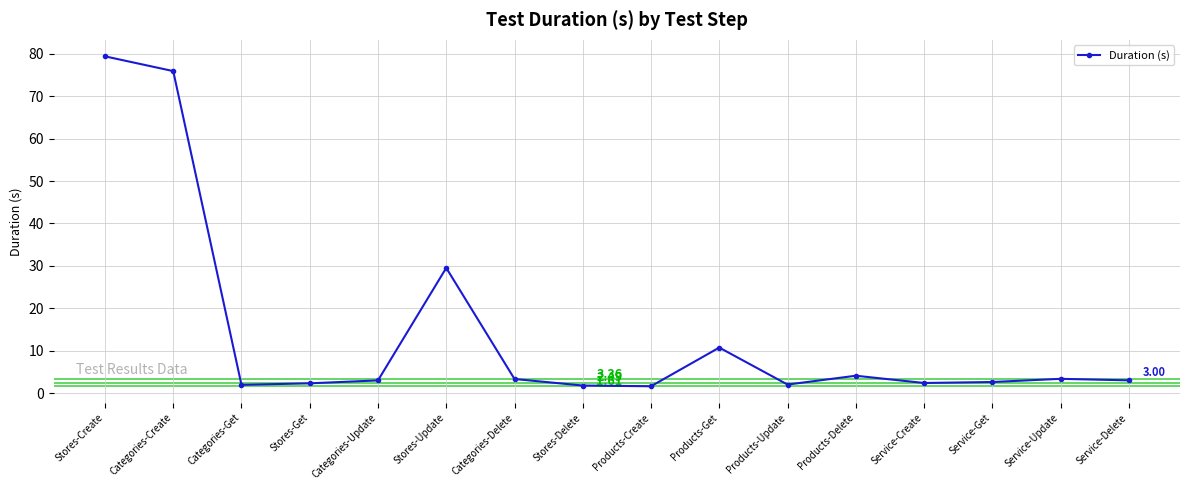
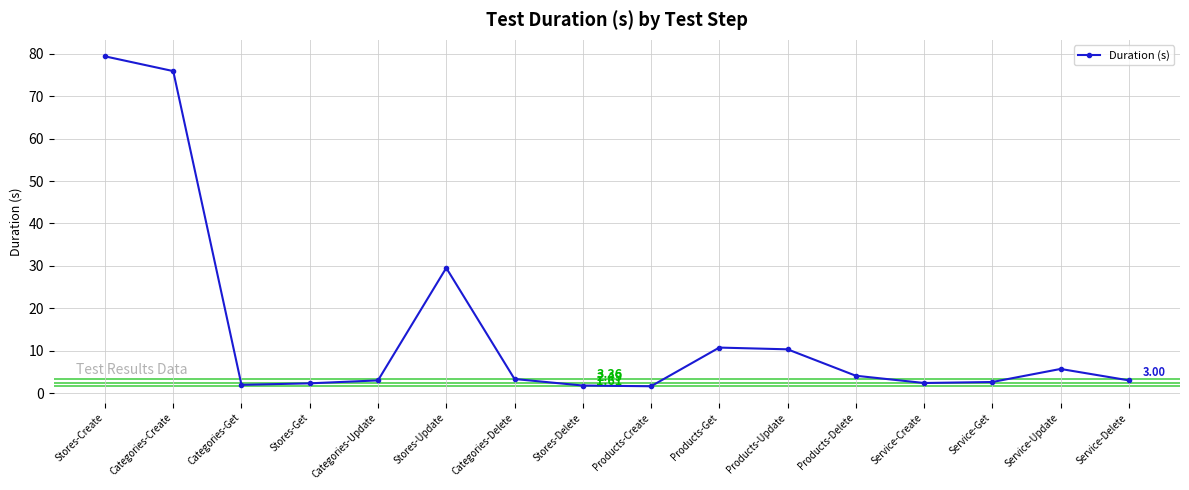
Products-Update: 2 -> 10
Service-Update: 3 -> 6
